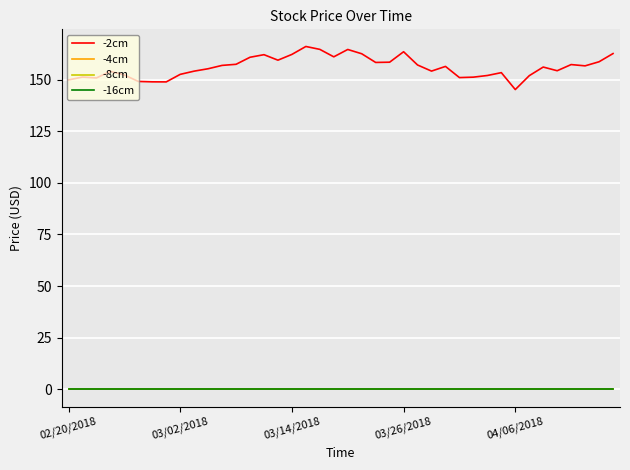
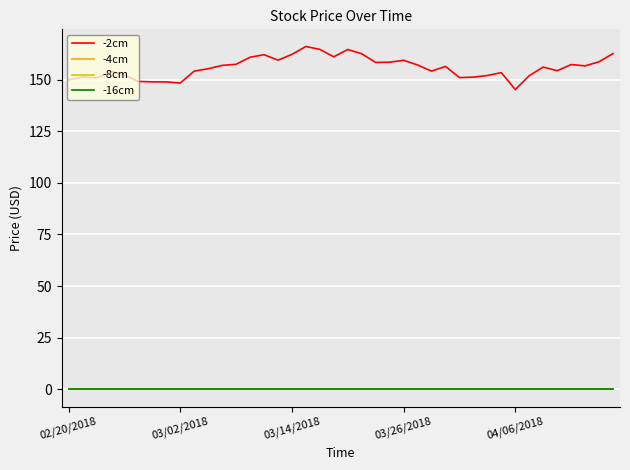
-2cm, 03/02/2018: 153 -> 148
-2cm, 03/26/2018: 163 -> 159
